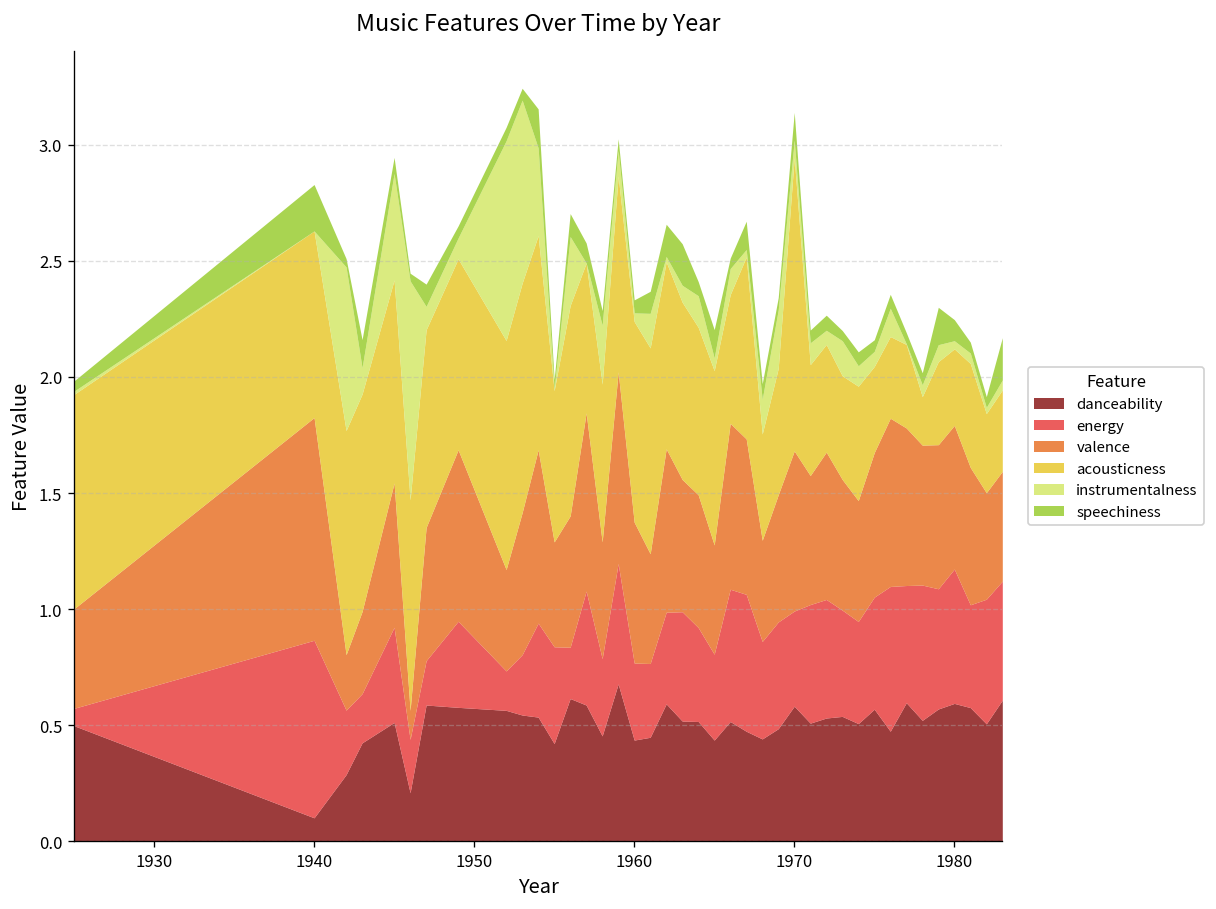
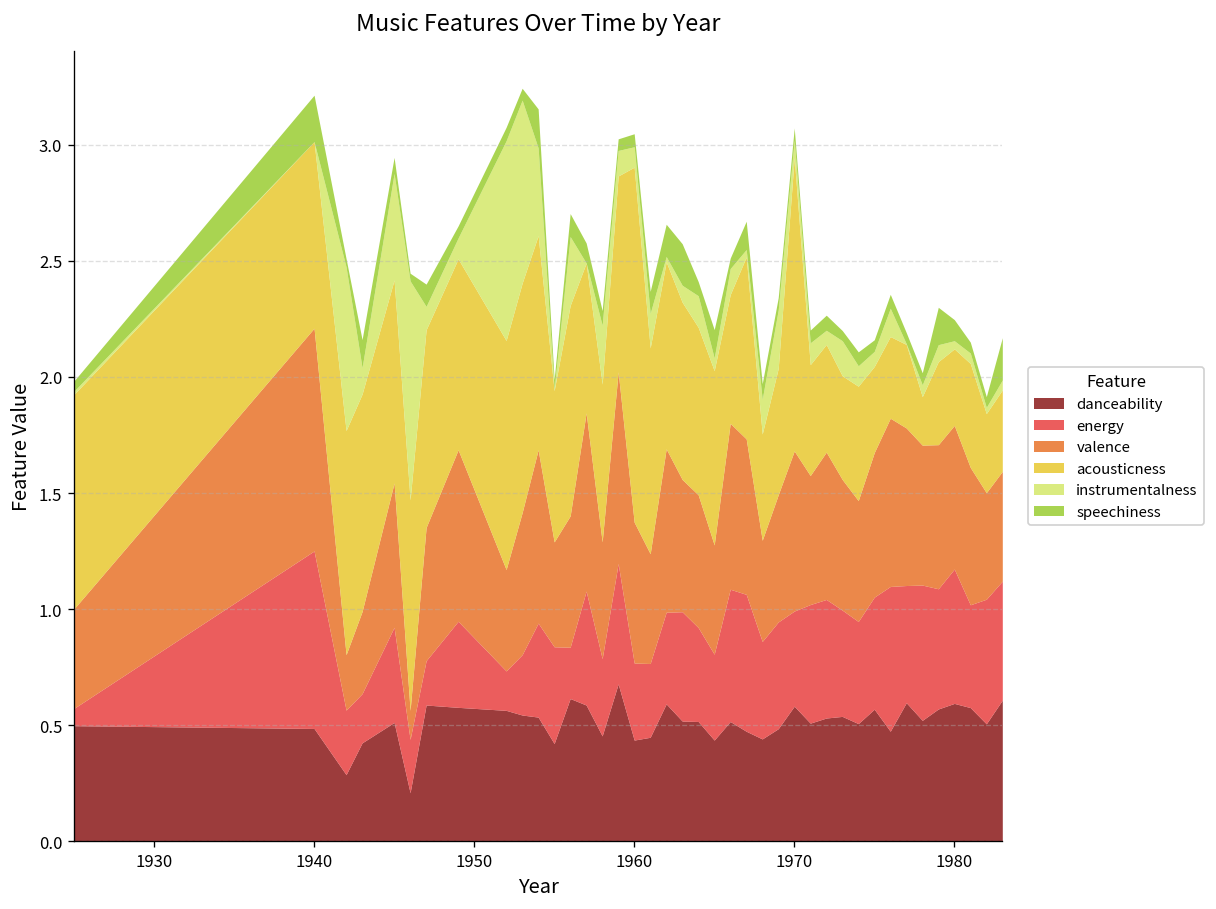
danceability, 1940: 0.10 -> 0.49
acousticness, 1960: 0.86 -> 1.53
instrumentalness, 1960: 0.04 -> 0.09
speechiness, 1970: 0.12 -> 0.05
